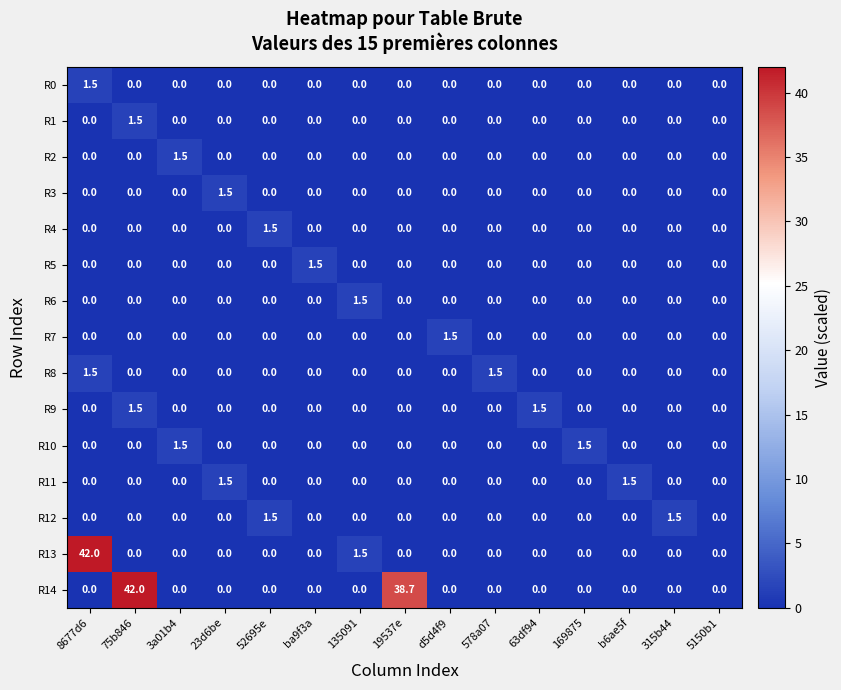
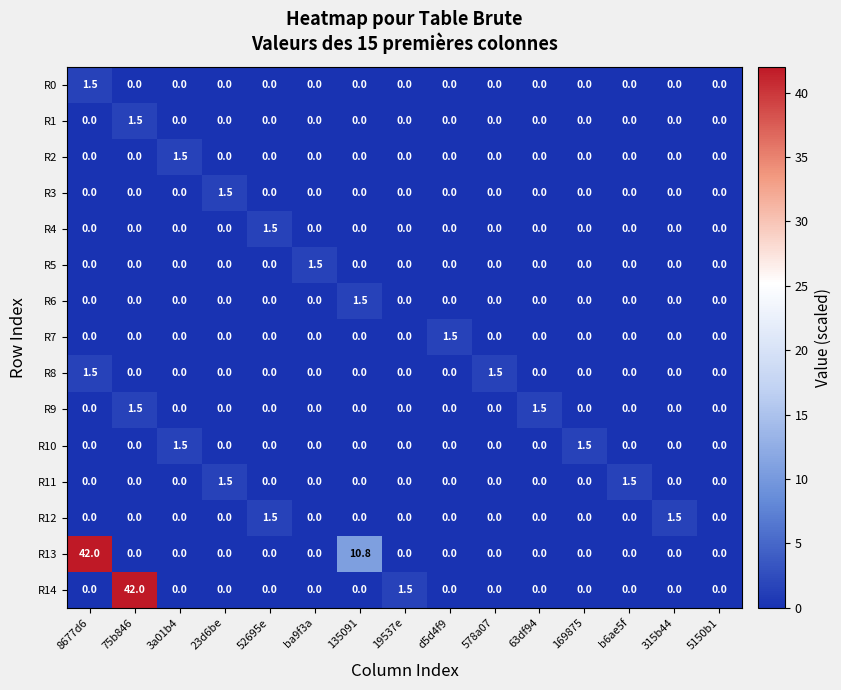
R13, 135091: 1.5 -> 10.8
R14, 19537e: 38.7 -> 1.5
